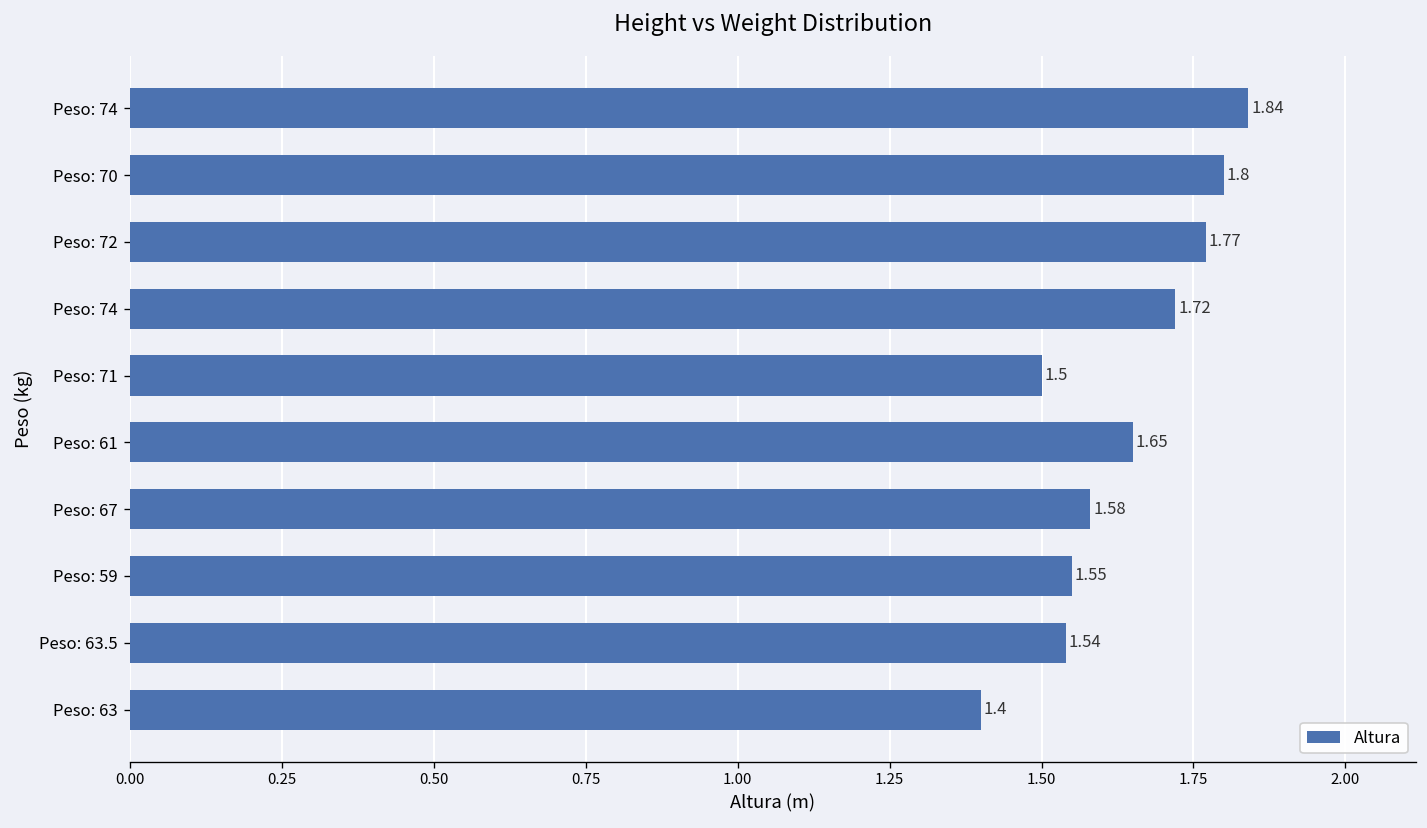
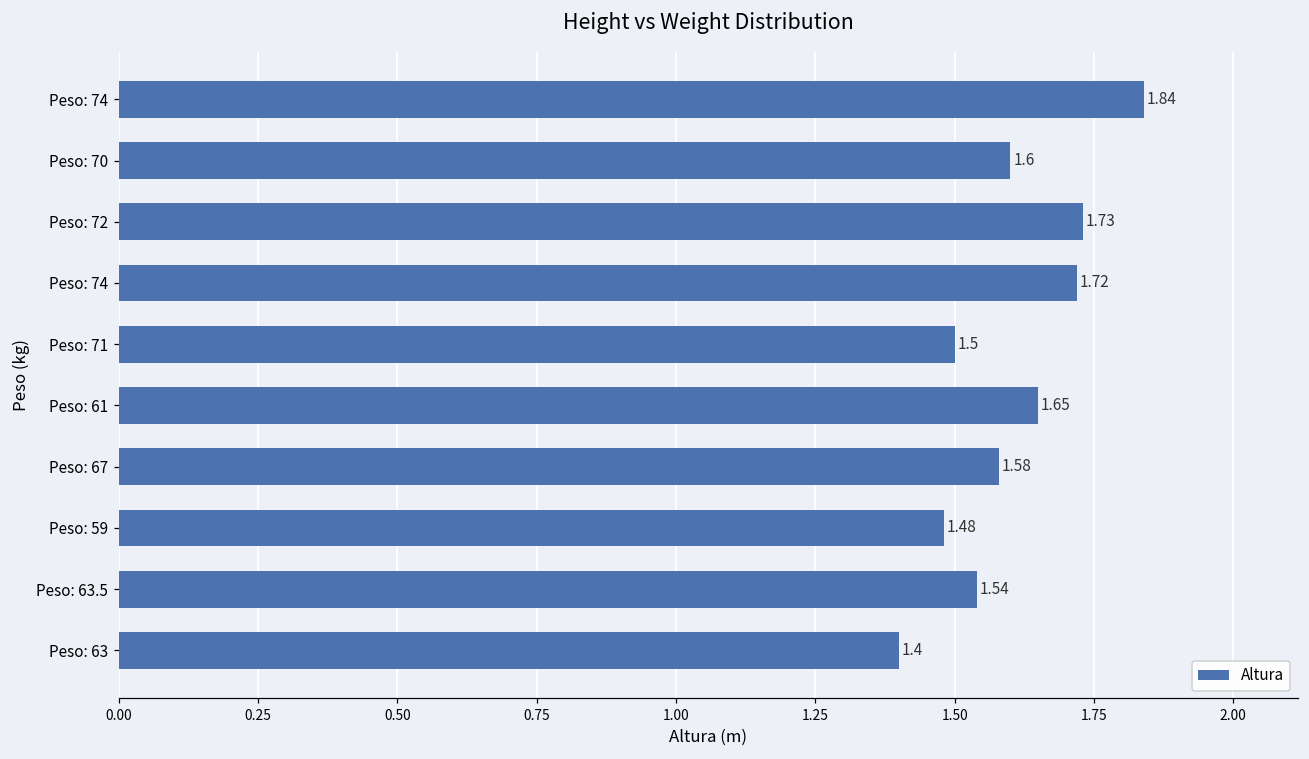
Peso: 70: 1.8 -> 1.6
Peso: 72: 1.77 -> 1.73
Peso: 59: 1.55 -> 1.48
